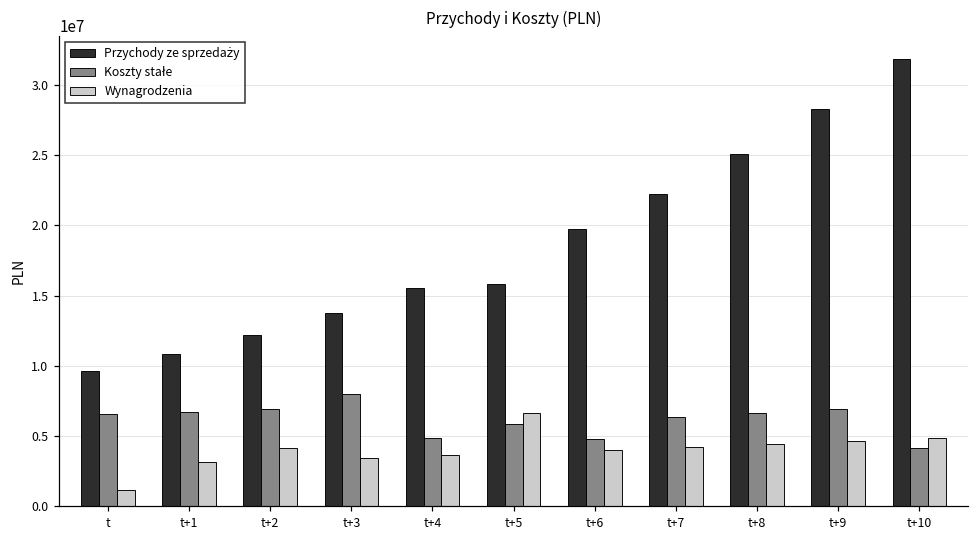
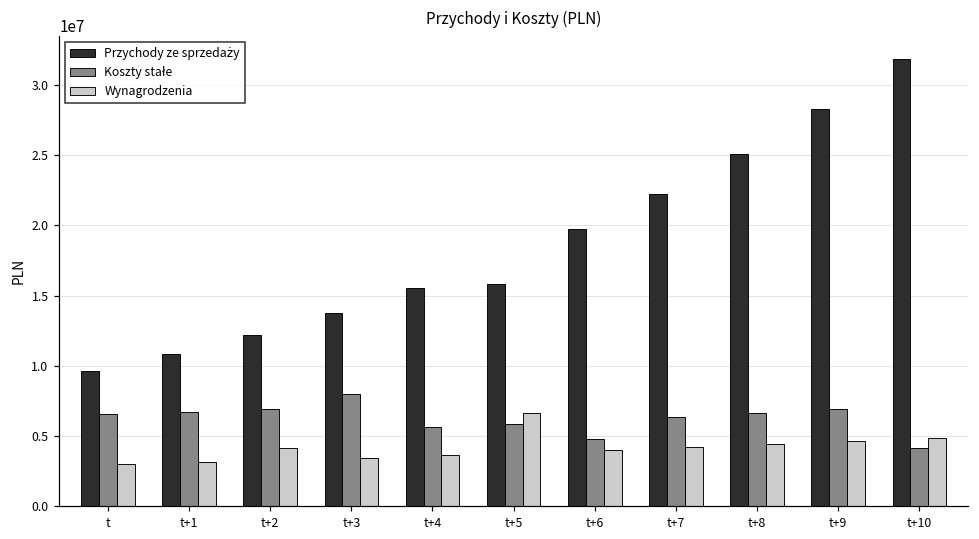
Wynagrodzenia, t: 1200000 -> 3000000
Koszty stałe, t+4: 4800000 -> 5600000
